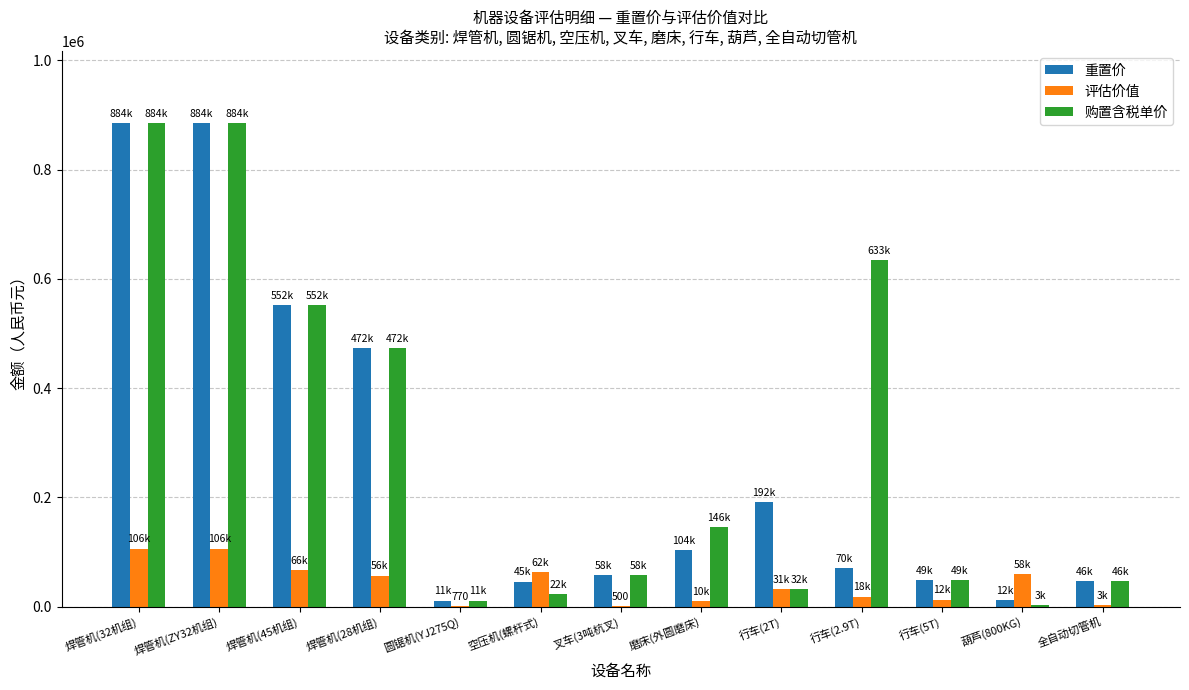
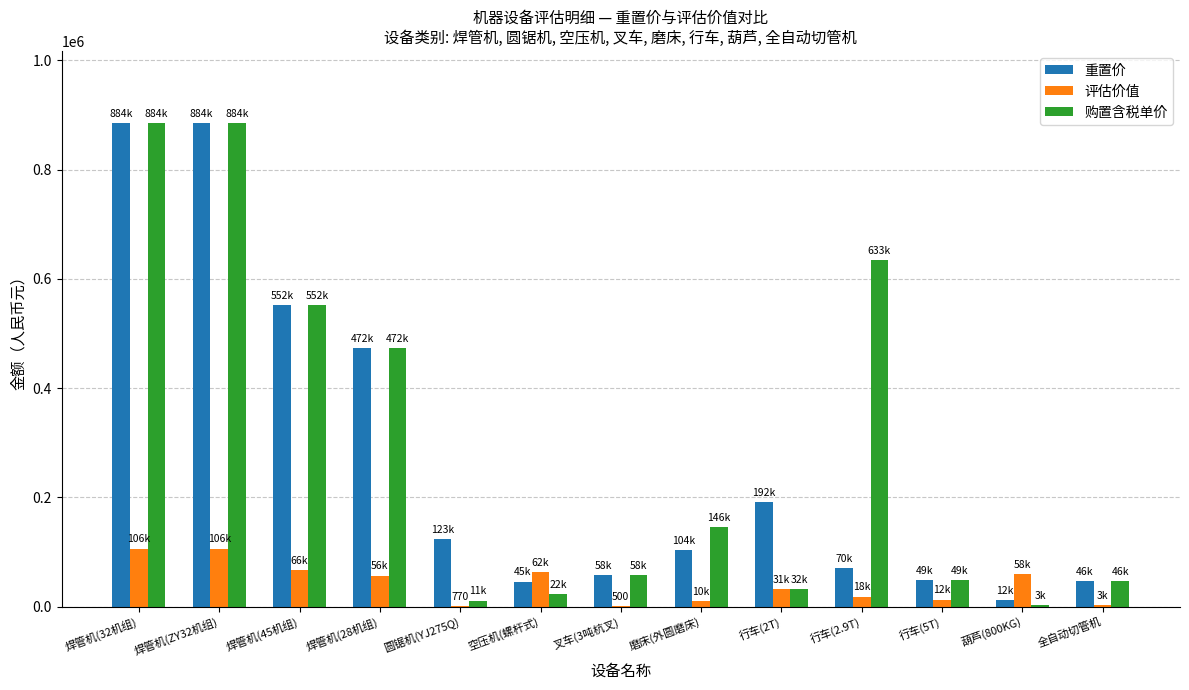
重置价, 圆锯机(YJ275Q): 11k -> 123k
